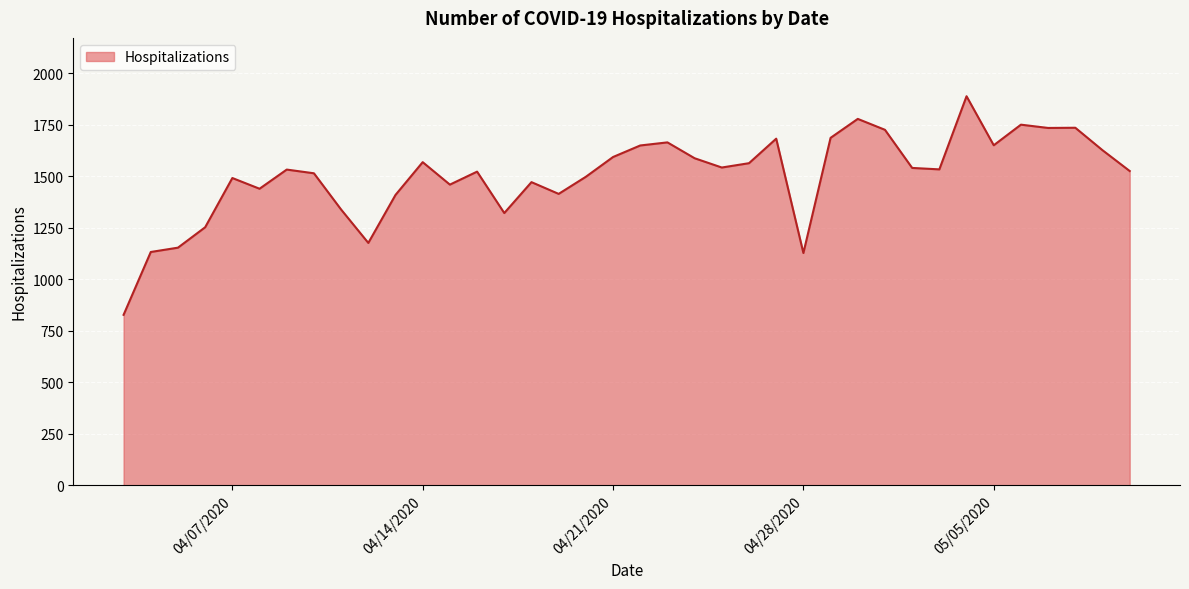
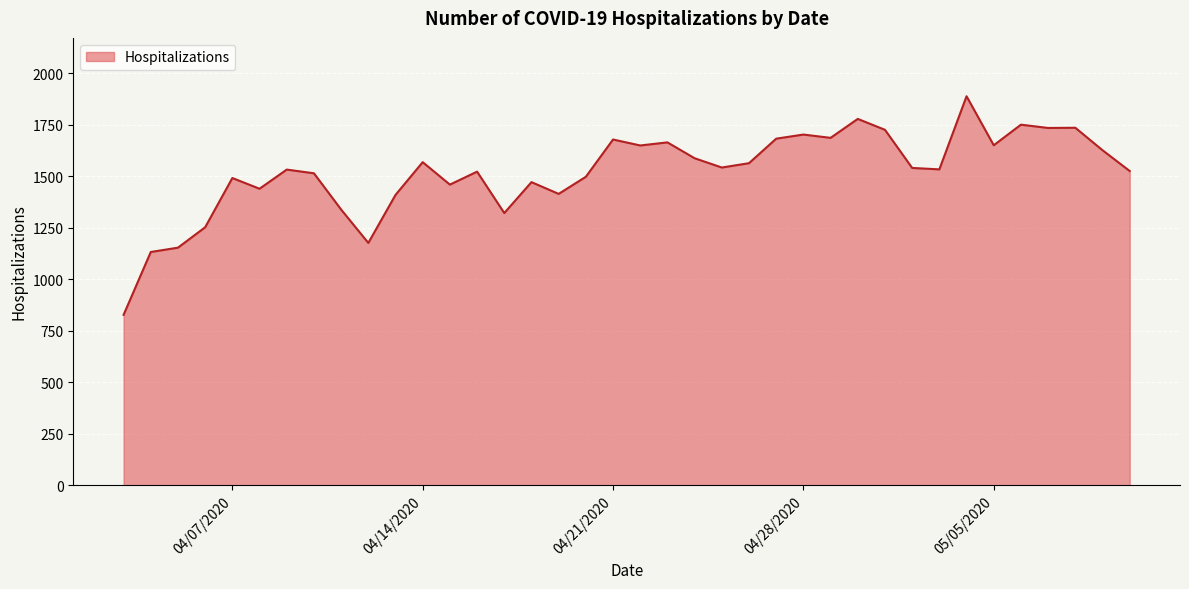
04/21/2020: 1590 -> 1680
04/28/2020: 1130 -> 1700
